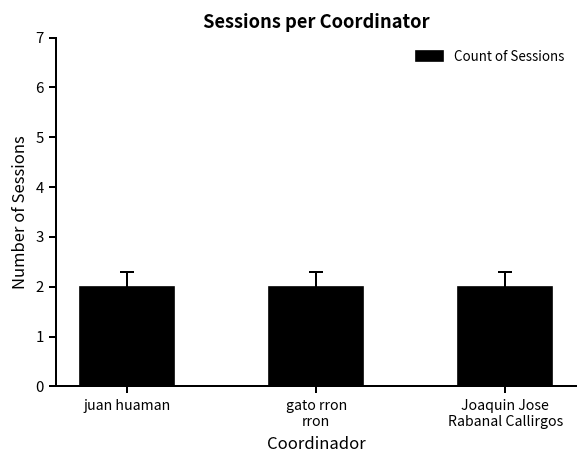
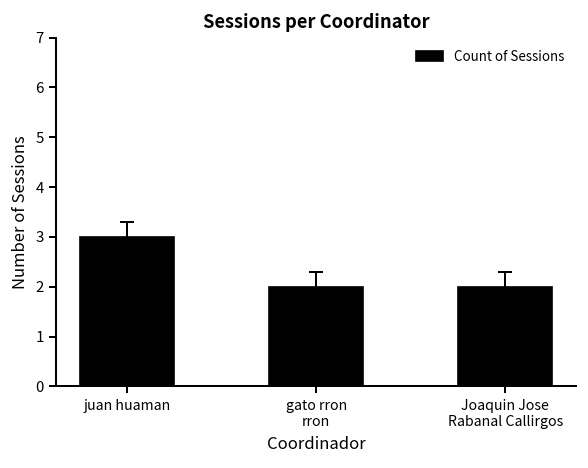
Count of Sessions, juan huaman: 2 -> 3
